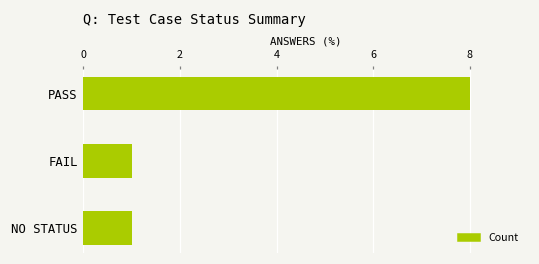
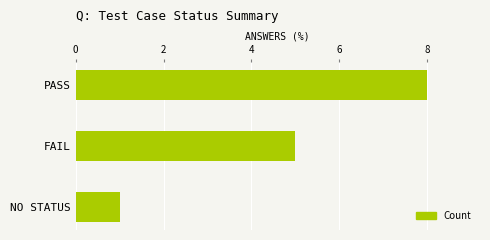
FAIL: 1 -> 5
